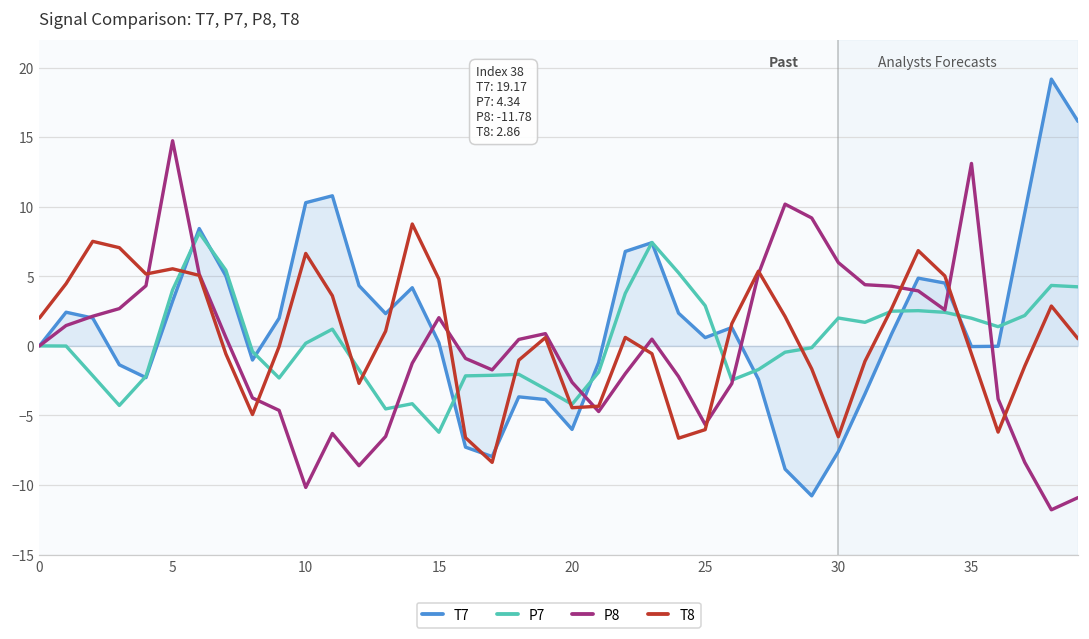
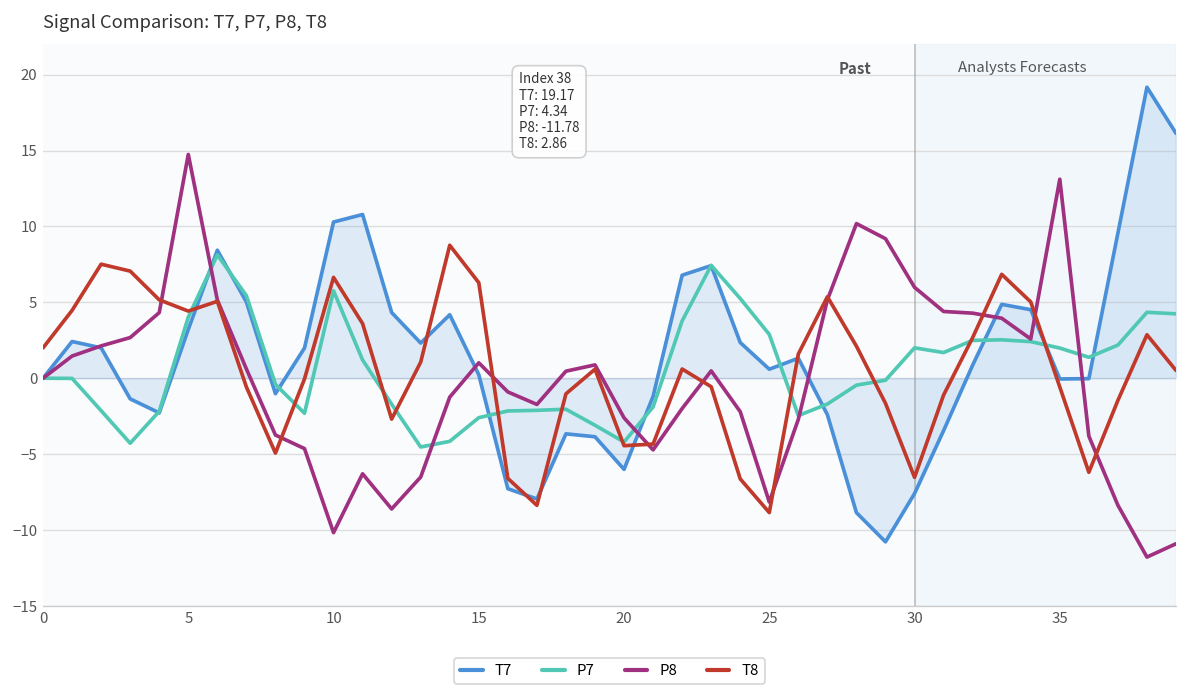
T8, 5: 5.5 -> 4.4
P7, 10: 0.2 -> 5.8
P7, 15: -6.2 -> -2.6
P8, 15: 2.0 -> 1.0
T8, 15: 4.8 -> 6.3
P8, 25: -5.7 -> -8.2
T8, 25: -6.0 -> -8.8
